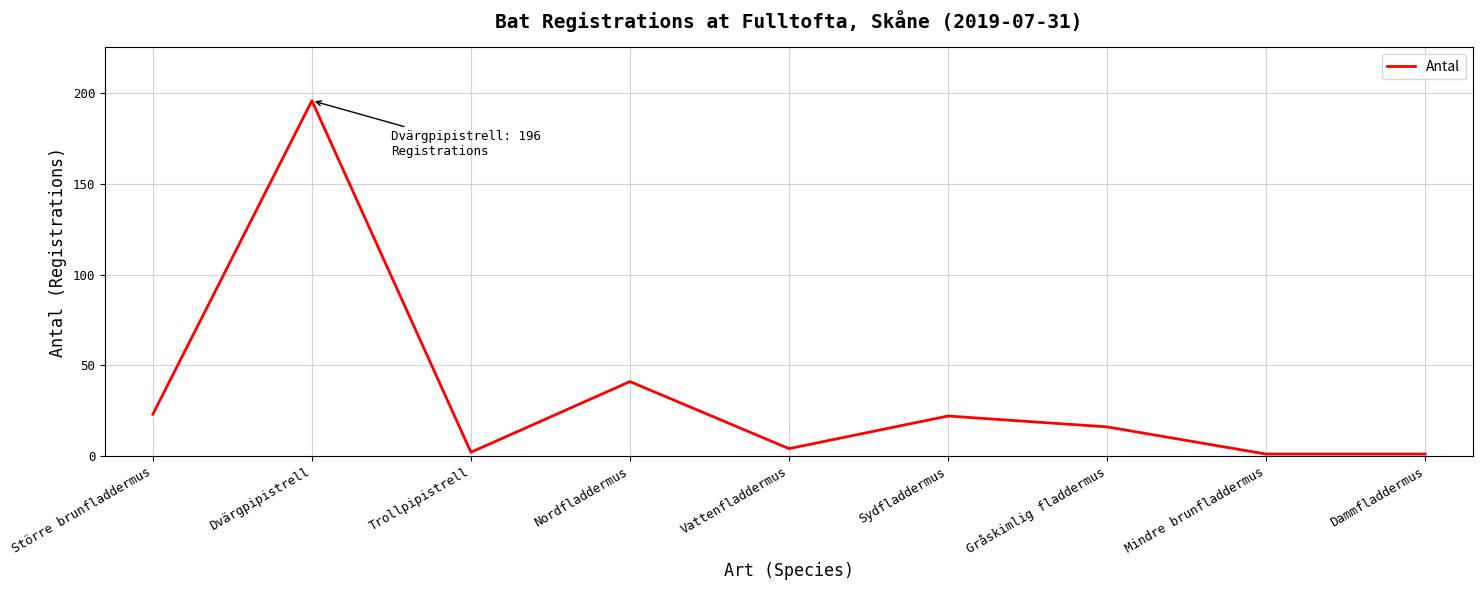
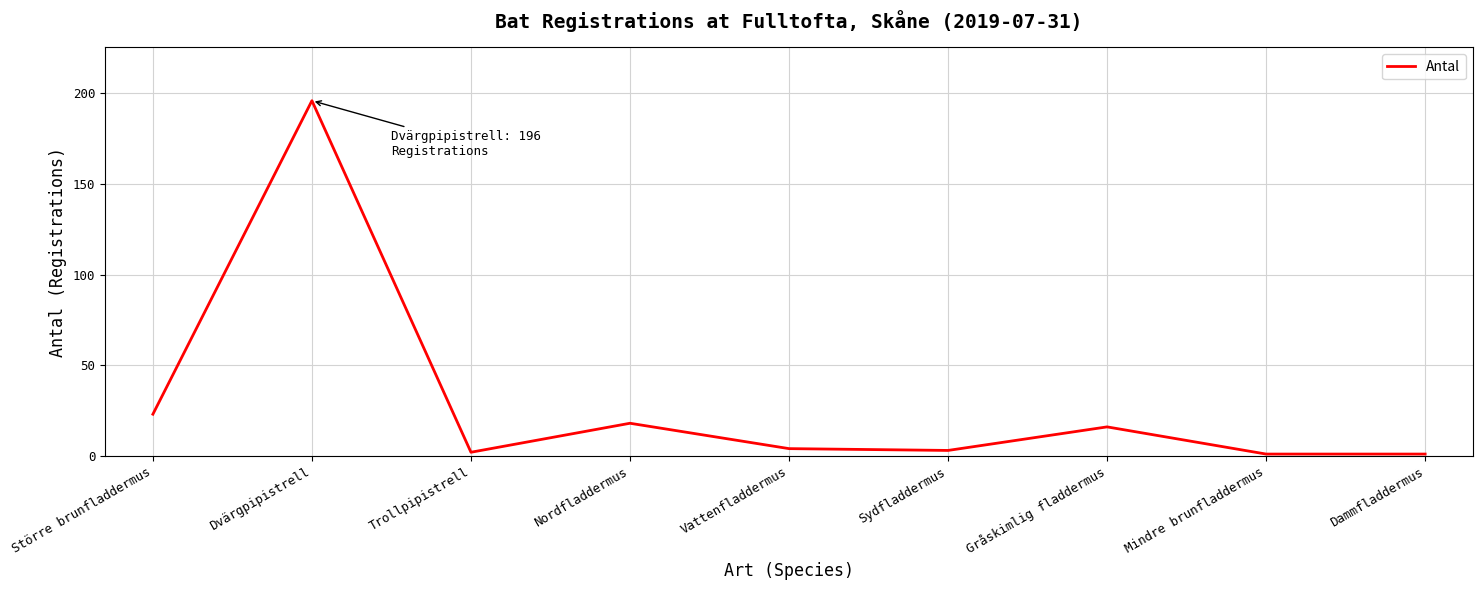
Nordfladdermus: 41 -> 18
Sydfladdermus: 22 -> 3
